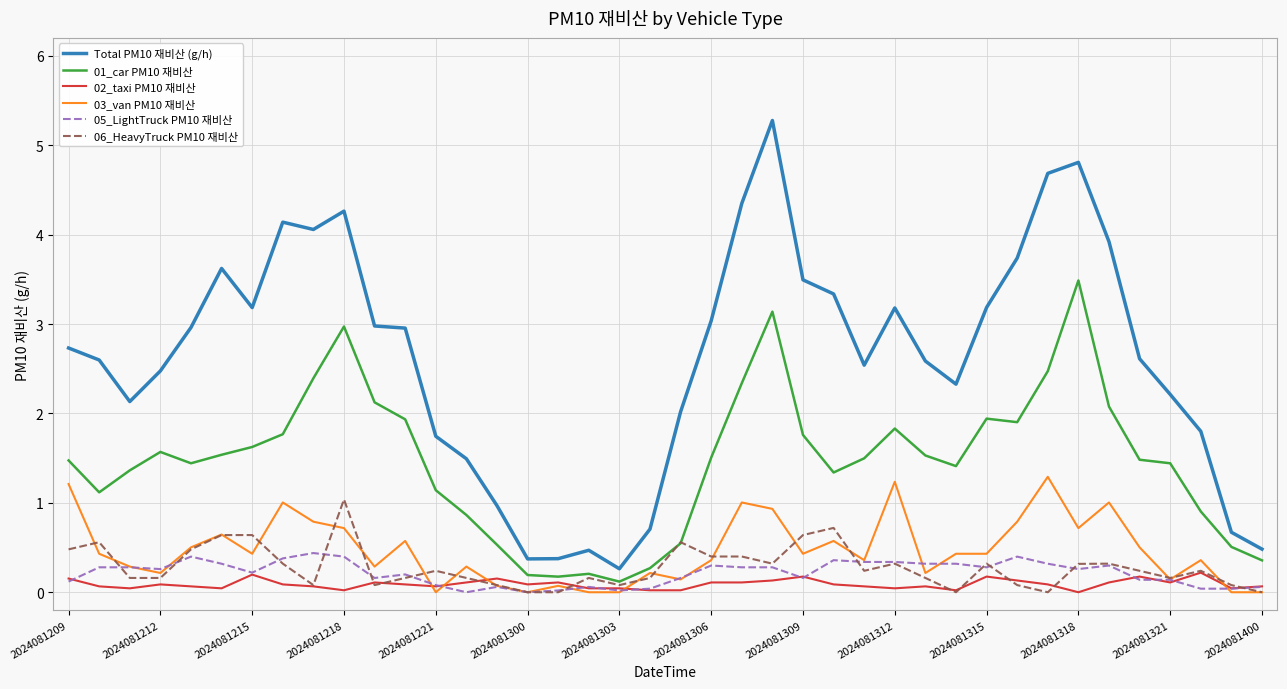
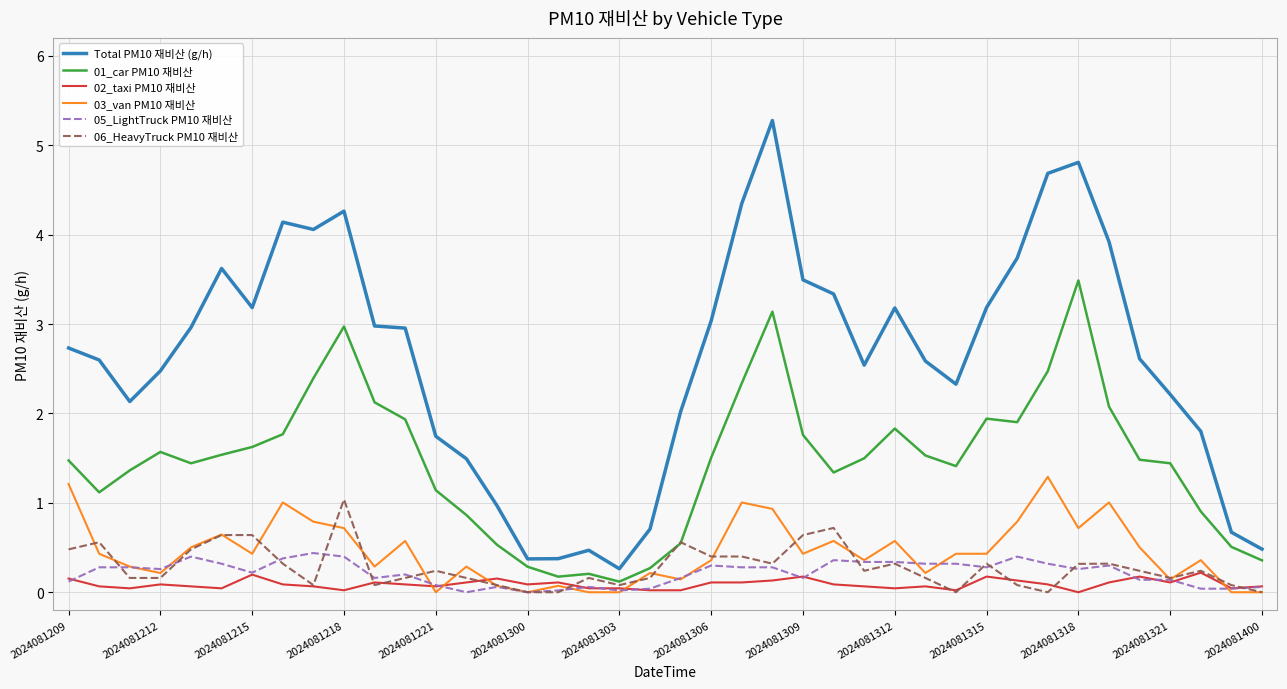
01_car PM10 재비산, 2024081300: 0.2 -> 0.3
03_van PM10 재비산, 2024081312: 1.2 -> 0.6
